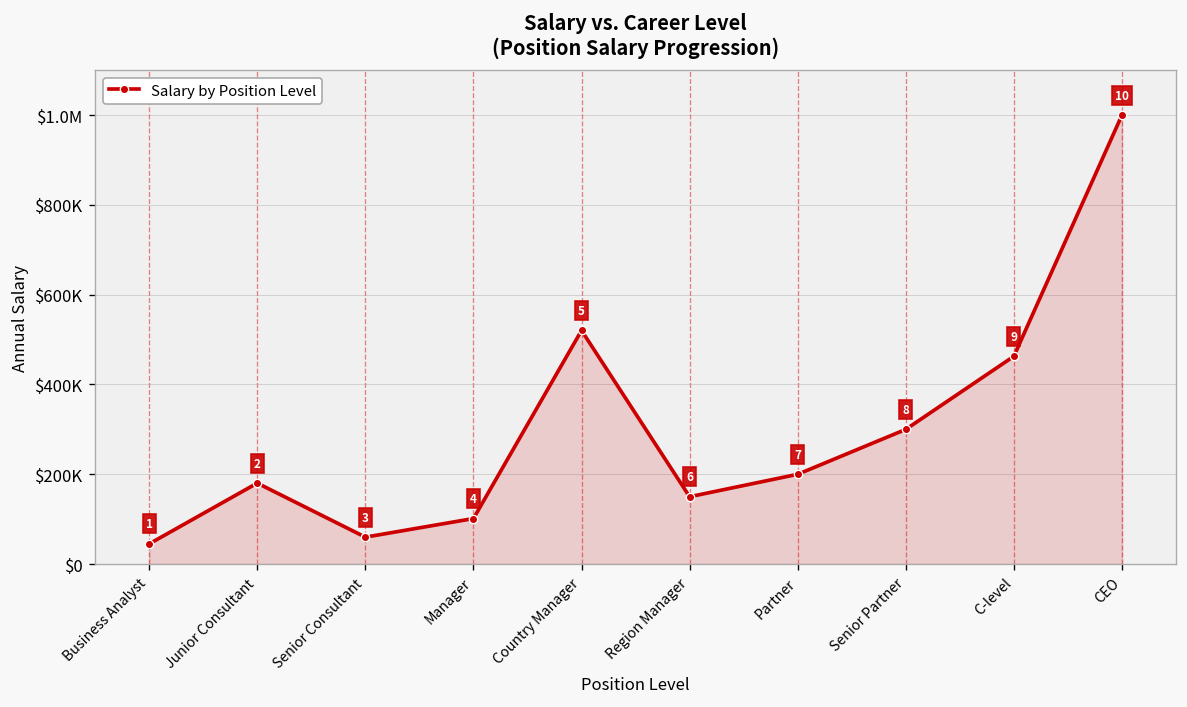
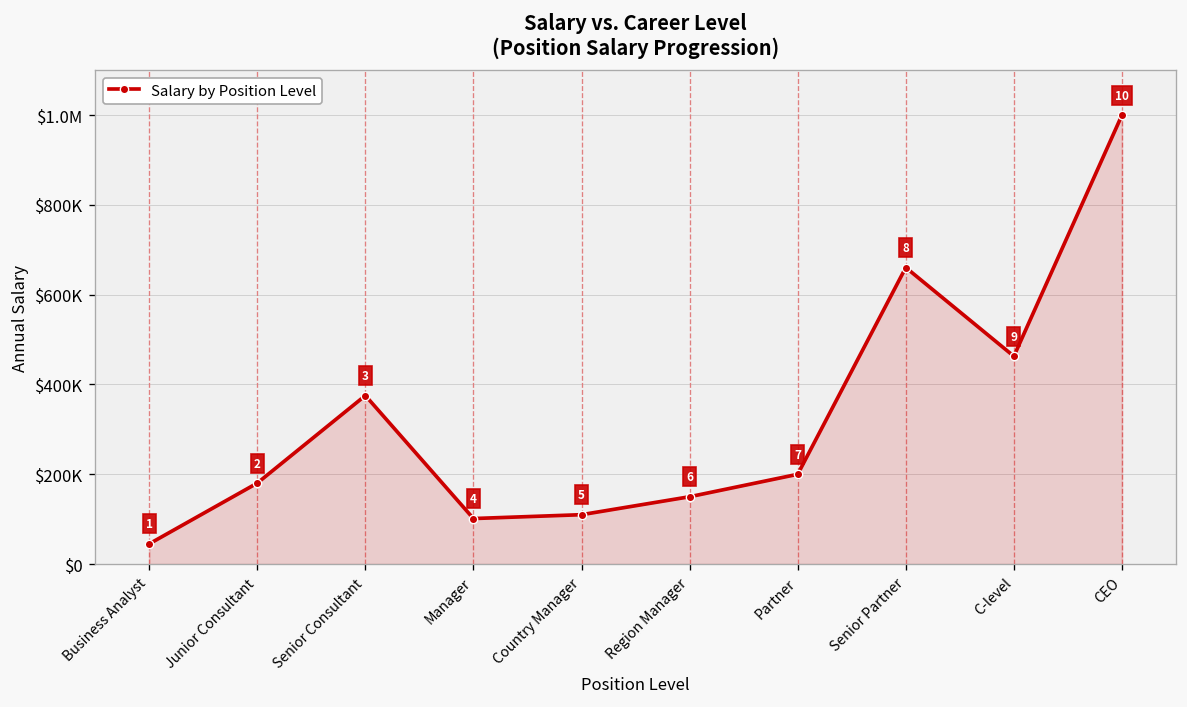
Senior Consultant: $60000 -> $380000
Country Manager: $520000 -> $110000
Senior Partner: $300000 -> $660000
